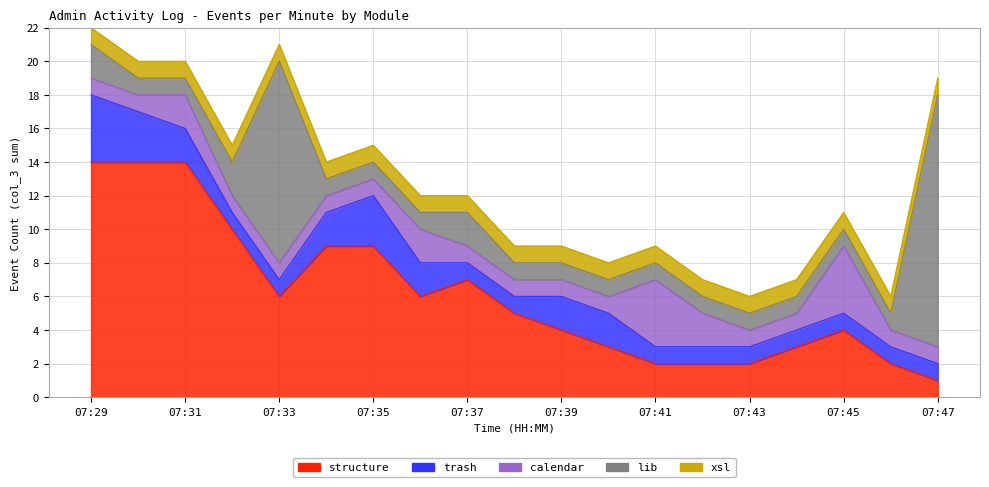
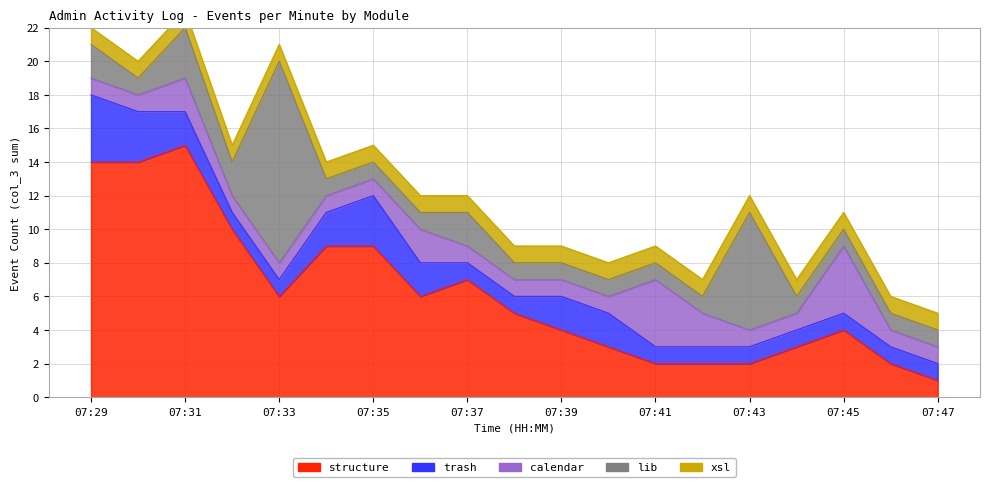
structure, 07:31: 14 -> 15
lib, 07:31: 1 -> 3
lib, 07:43: 1 -> 7
lib, 07:47: 15 -> 1
